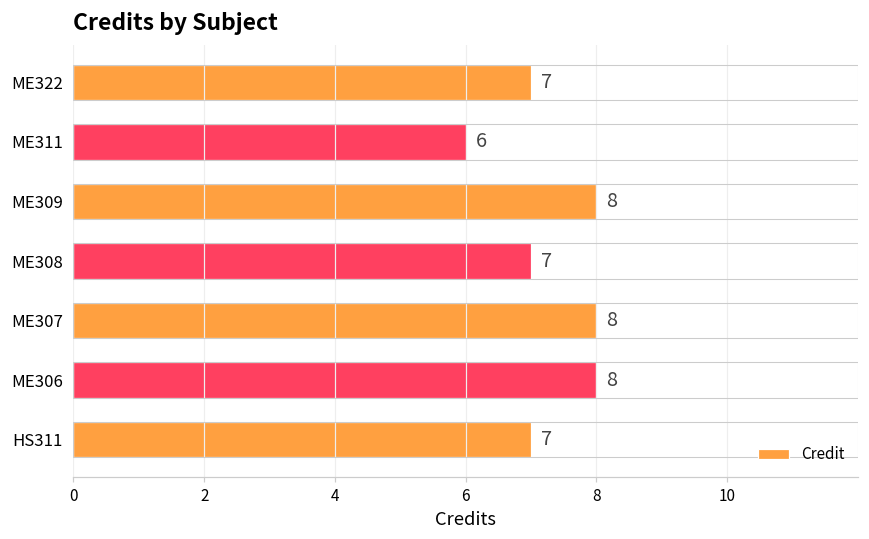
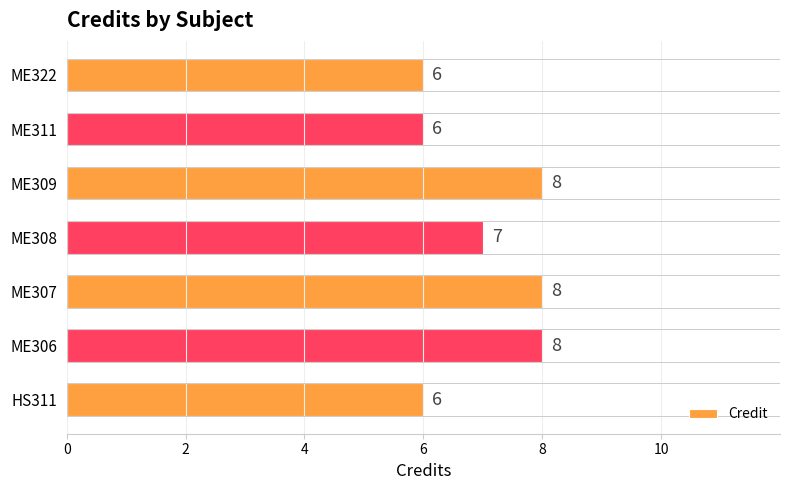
ME322: 7 -> 6
HS311: 7 -> 6
